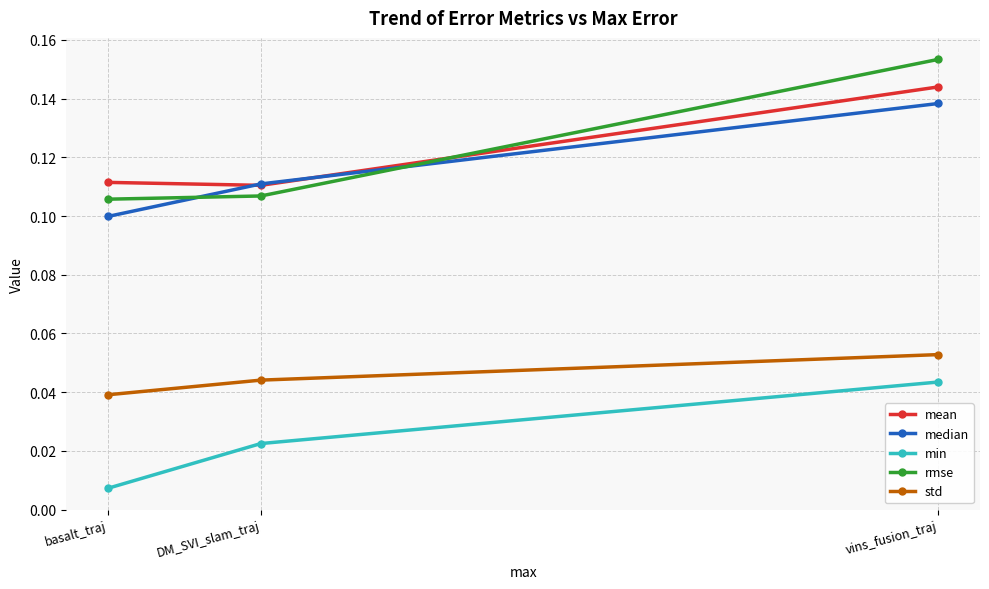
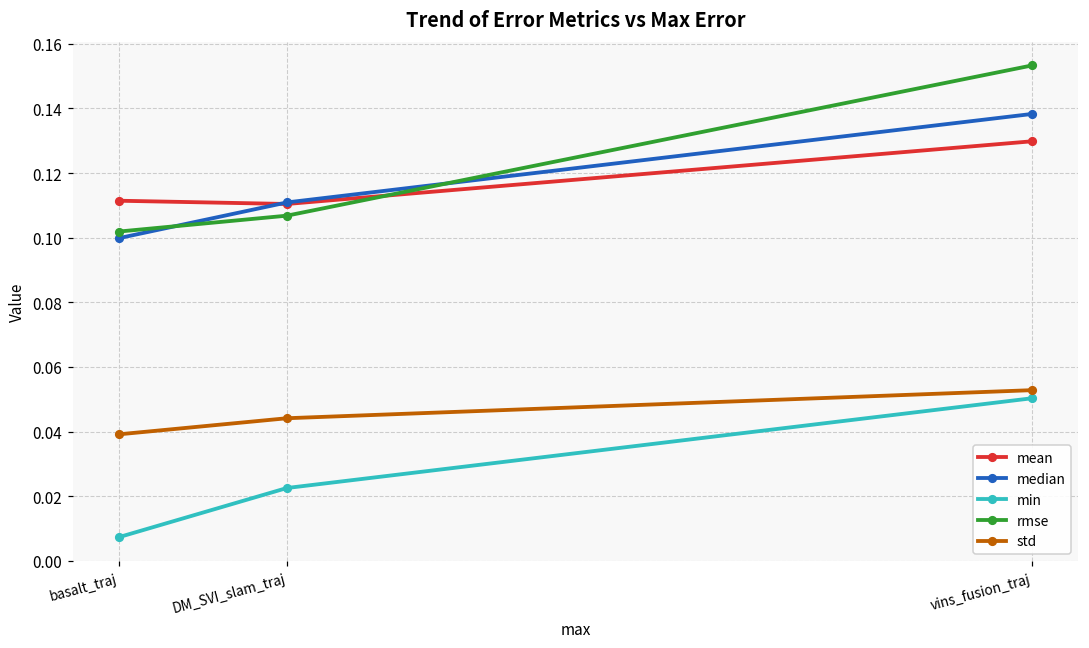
rmse, basalt_traj: 0.106 -> 0.102
mean, vins_fusion_traj: 0.144 -> 0.130
min, vins_fusion_traj: 0.043 -> 0.050
